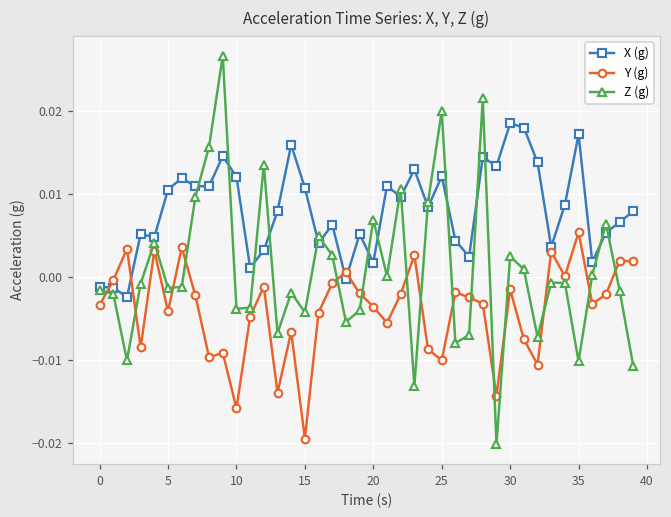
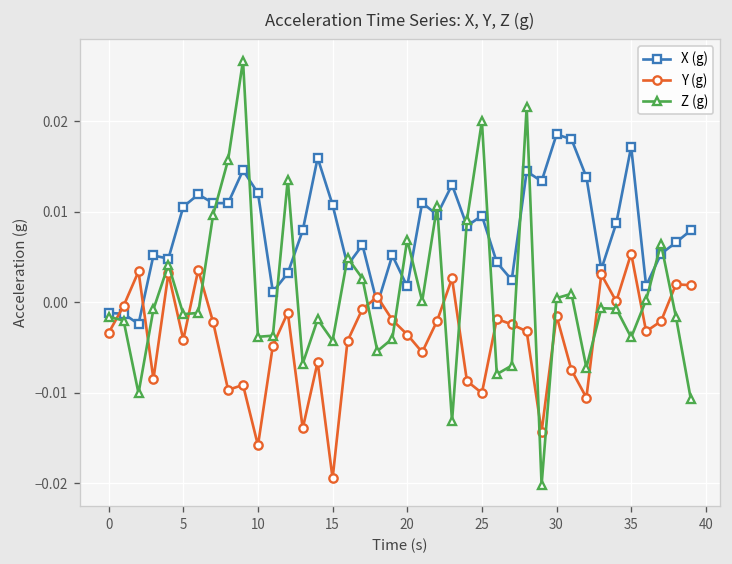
X (g), 25: 0.012 -> 0.010
Z (g), 30: 0.002 -> 0.000
Z (g), 35: -0.010 -> -0.004
